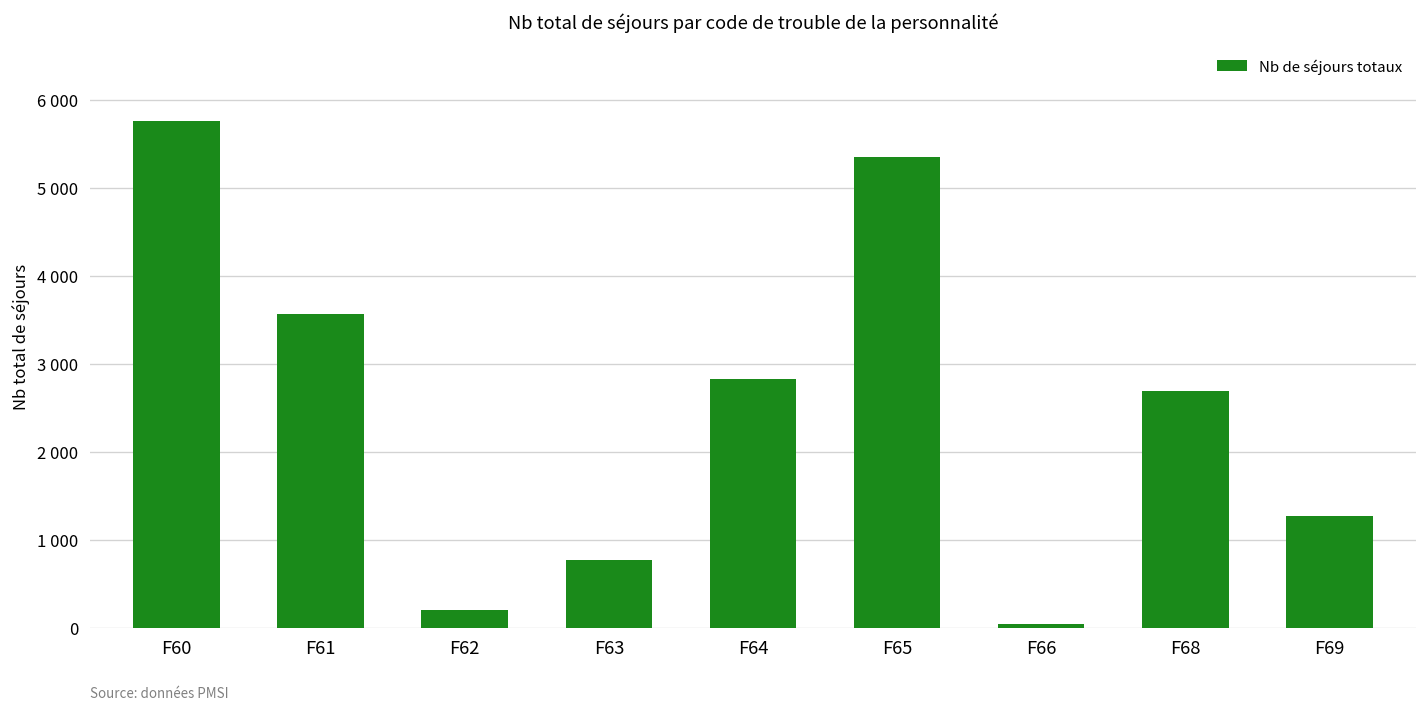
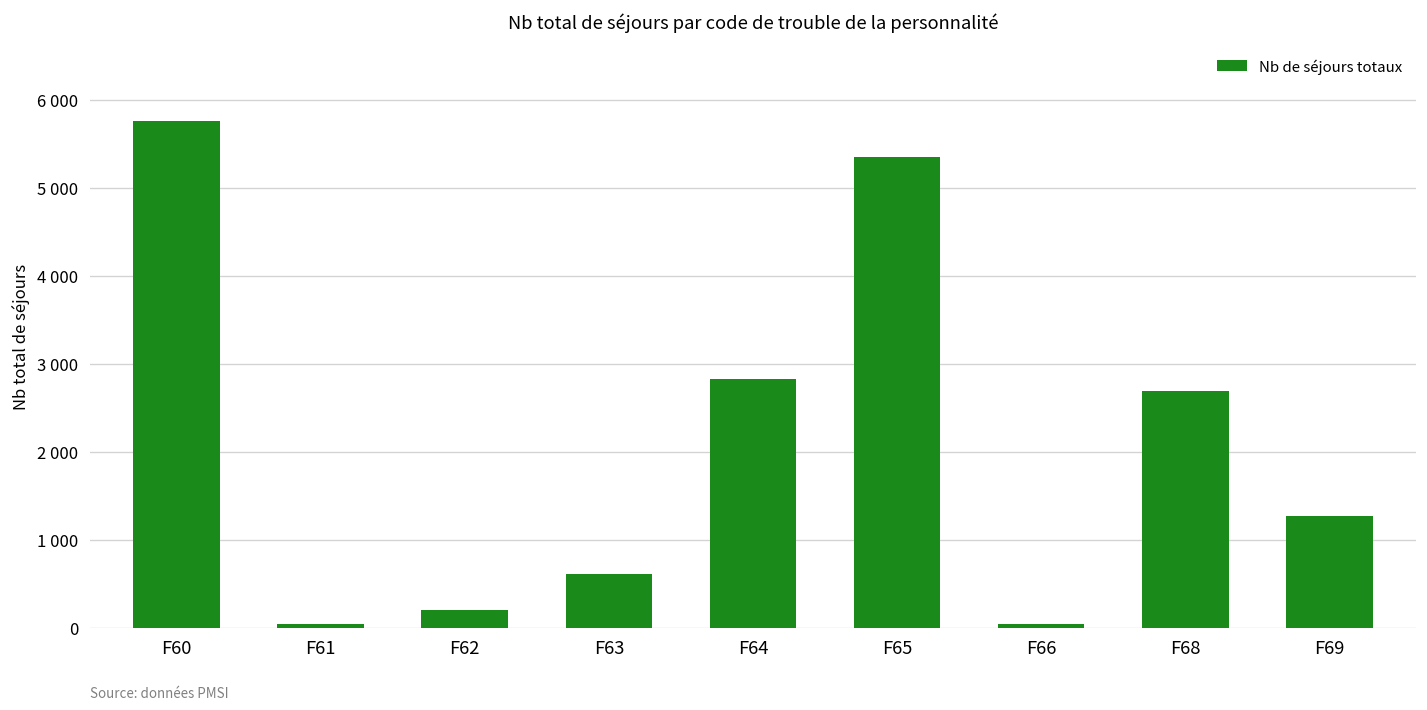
F61: 3600 -> 0
F63: 800 -> 600
